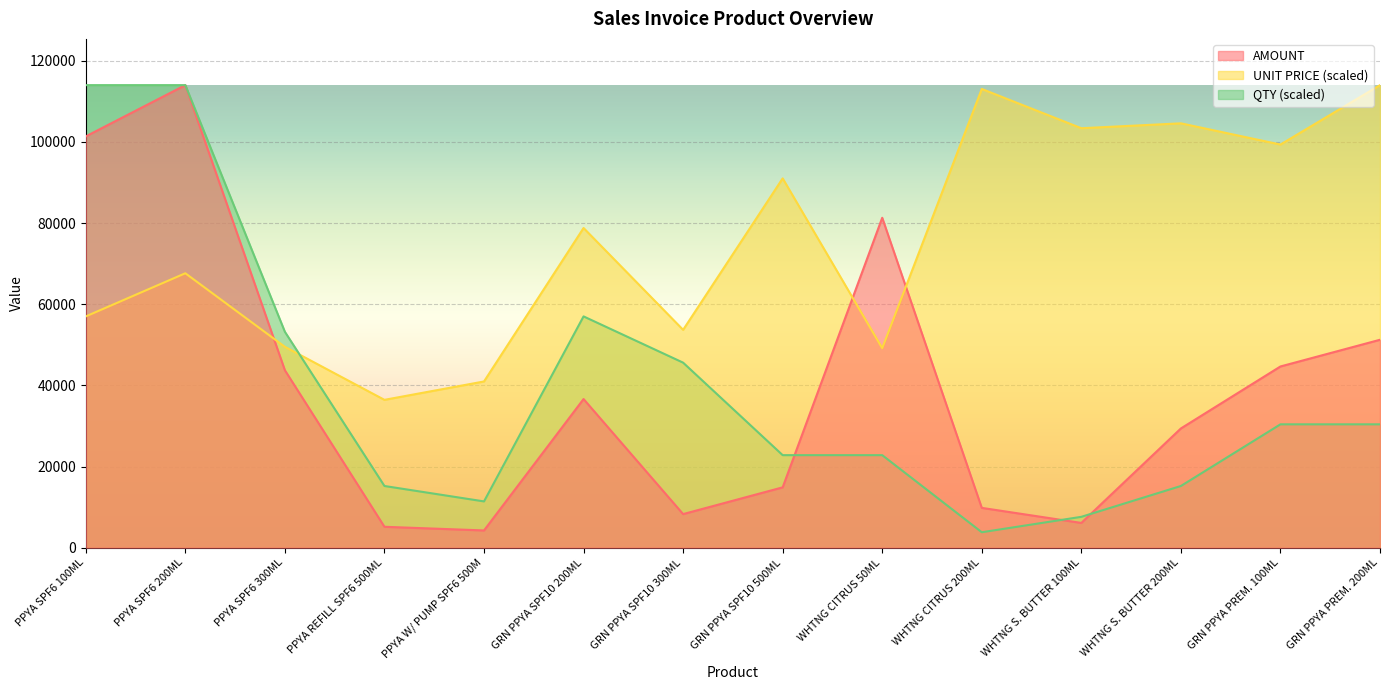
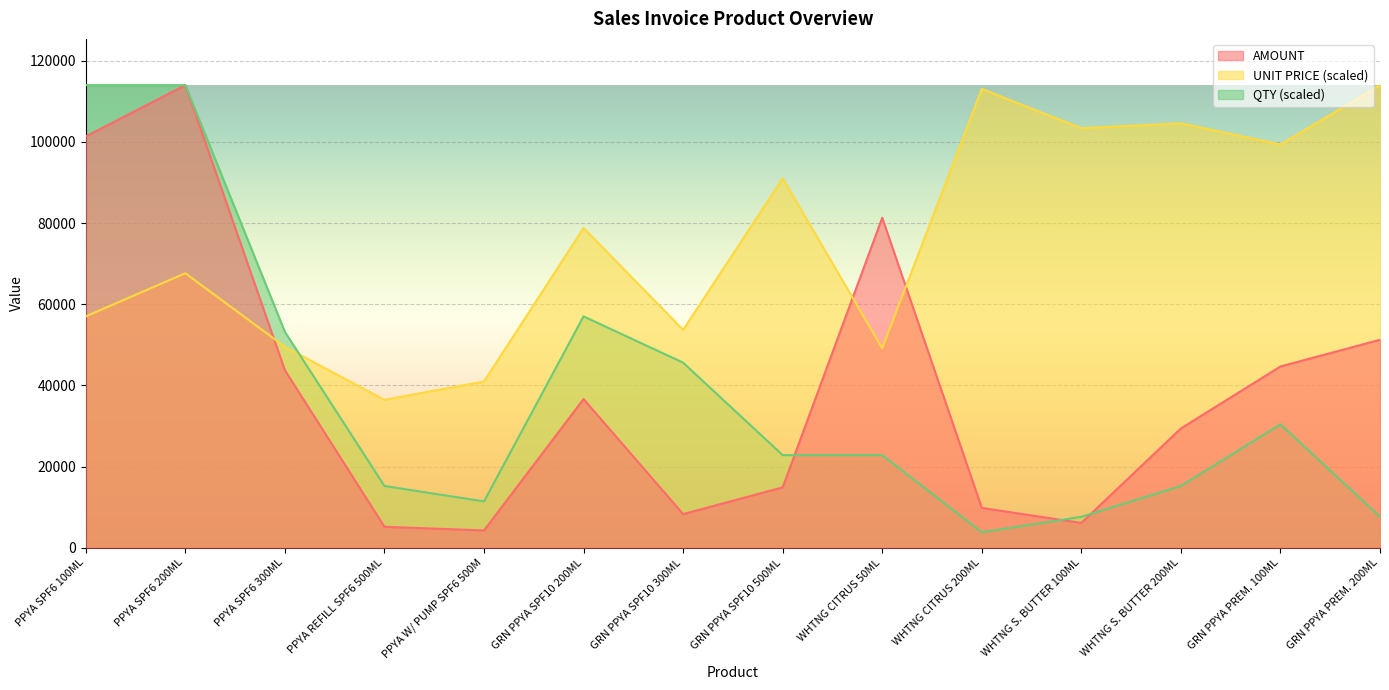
QTY (scaled), GRN PPYA PREM. 200ML: 30000 -> 8000
